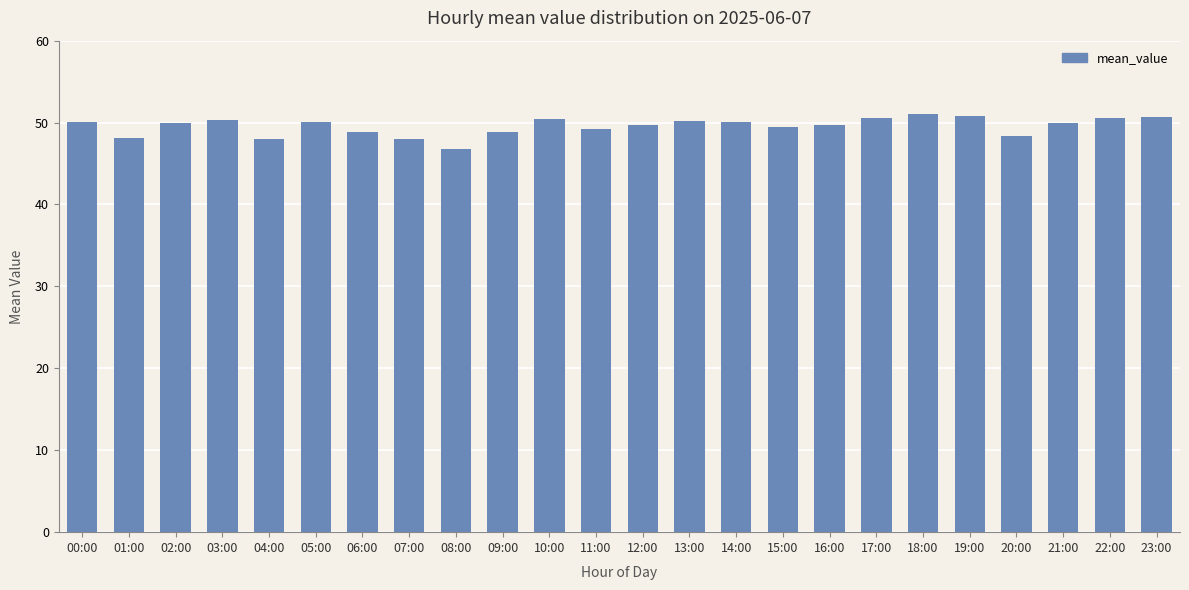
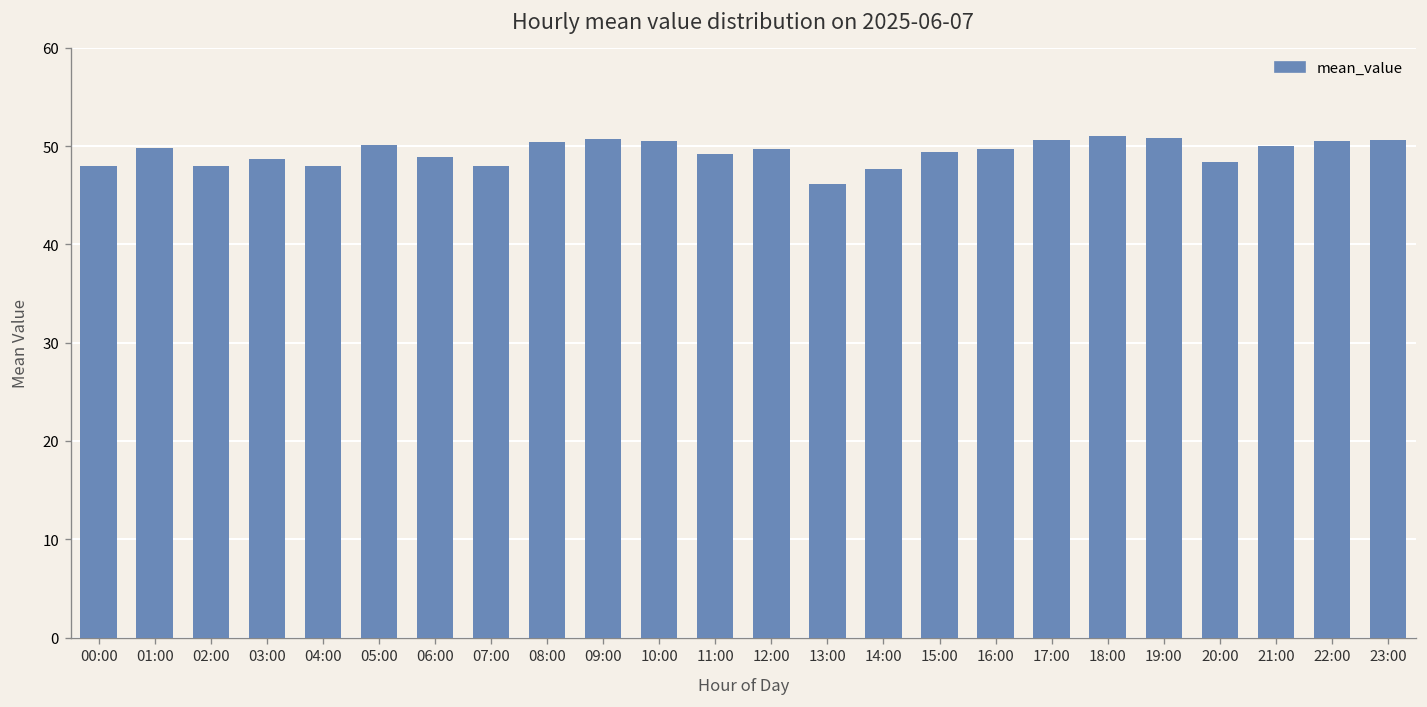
00:00: 50 -> 48
01:00: 48 -> 50
02:00: 50 -> 48
03:00: 50 -> 49
08:00: 47 -> 50
09:00: 49 -> 51
13:00: 50 -> 46
14:00: 50 -> 48
